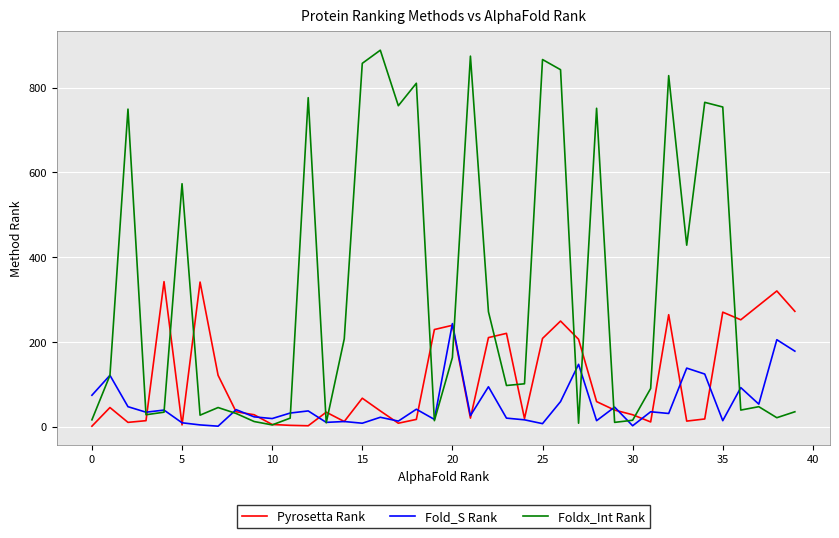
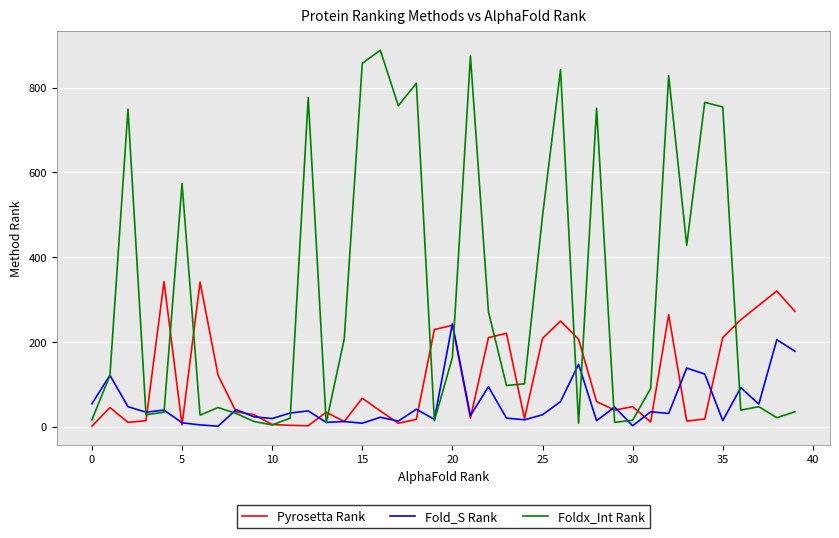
Fold_S Rank, 0: 70 -> 50
Fold_S Rank, 25: 10 -> 30
Foldx_Int Rank, 25: 870 -> 500
Pyrosetta Rank, 30: 30 -> 50
Pyrosetta Rank, 35: 270 -> 210
